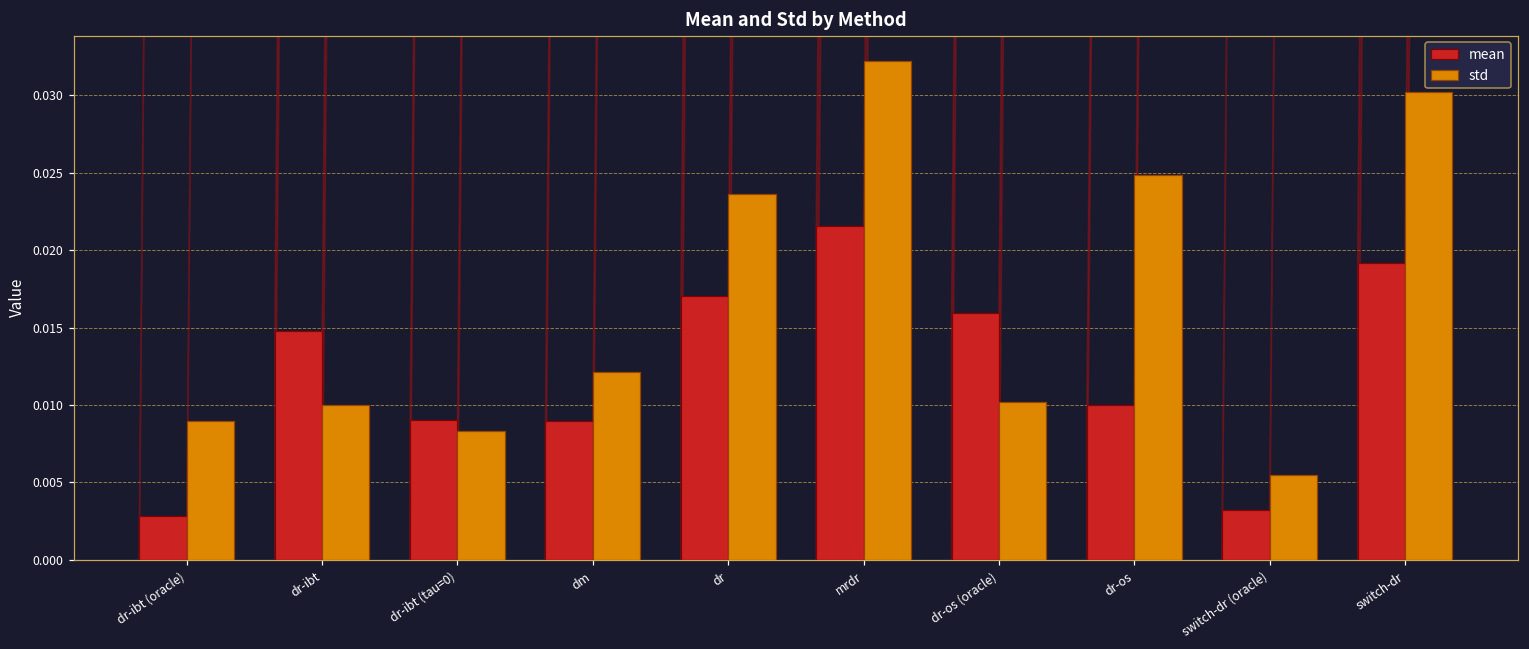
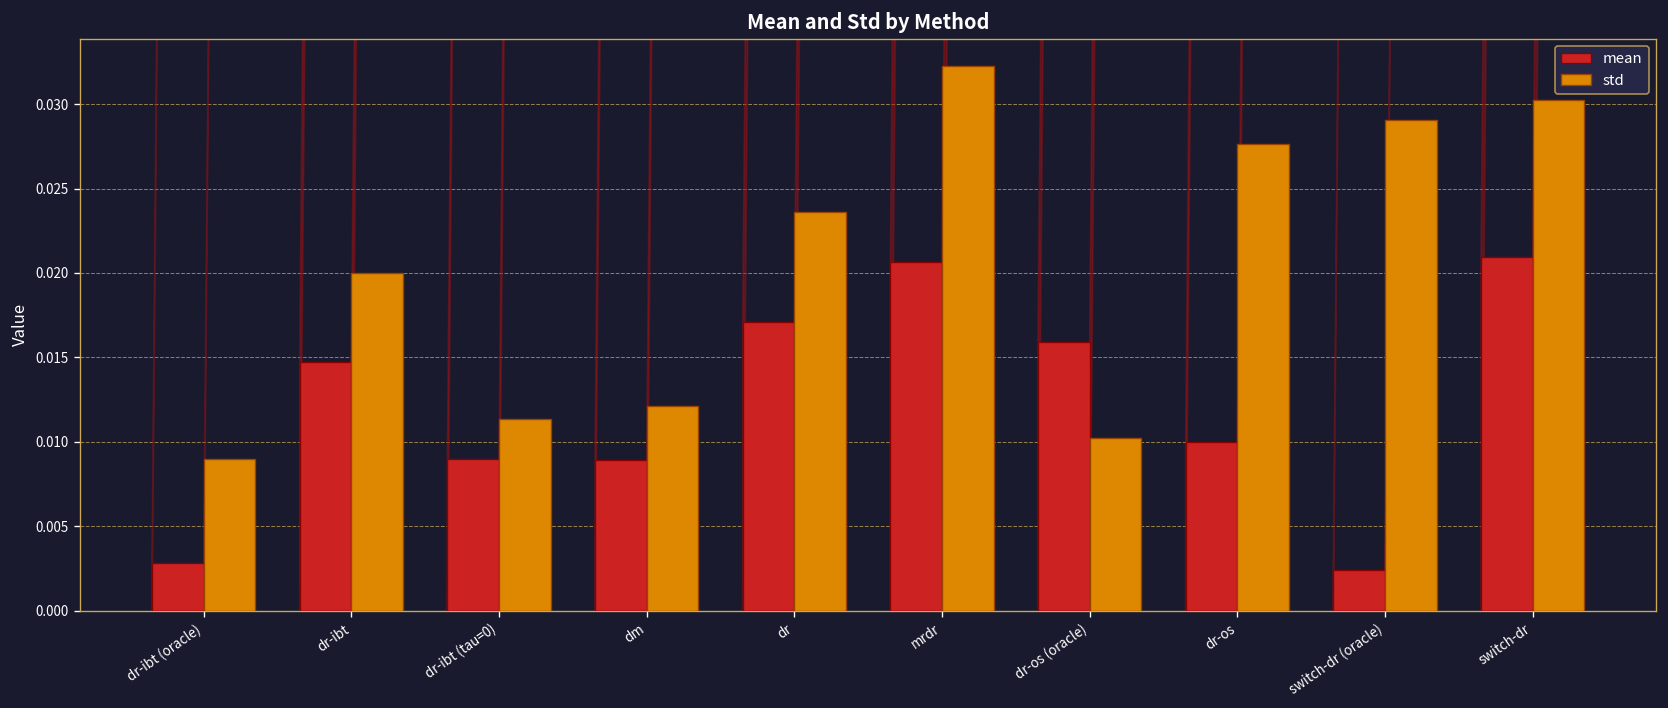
std, dr-ibt: 0.01 -> 0.02
std, dr-ibt (tau=0): 0.0083 -> 0.0113
mean, mrdr: 0.0215 -> 0.0207
std, dr-os: 0.0249 -> 0.0277
mean, switch-dr (oracle): 0.0032 -> 0.0024
std, switch-dr (oracle): 0.0055 -> 0.0291
mean, switch-dr: 0.0192 -> 0.0209
